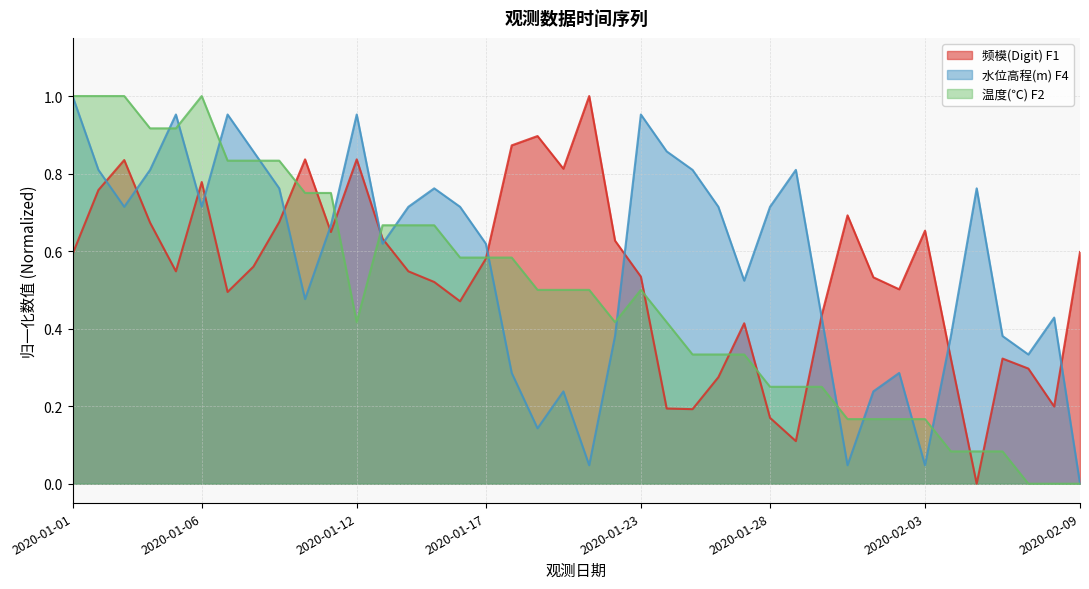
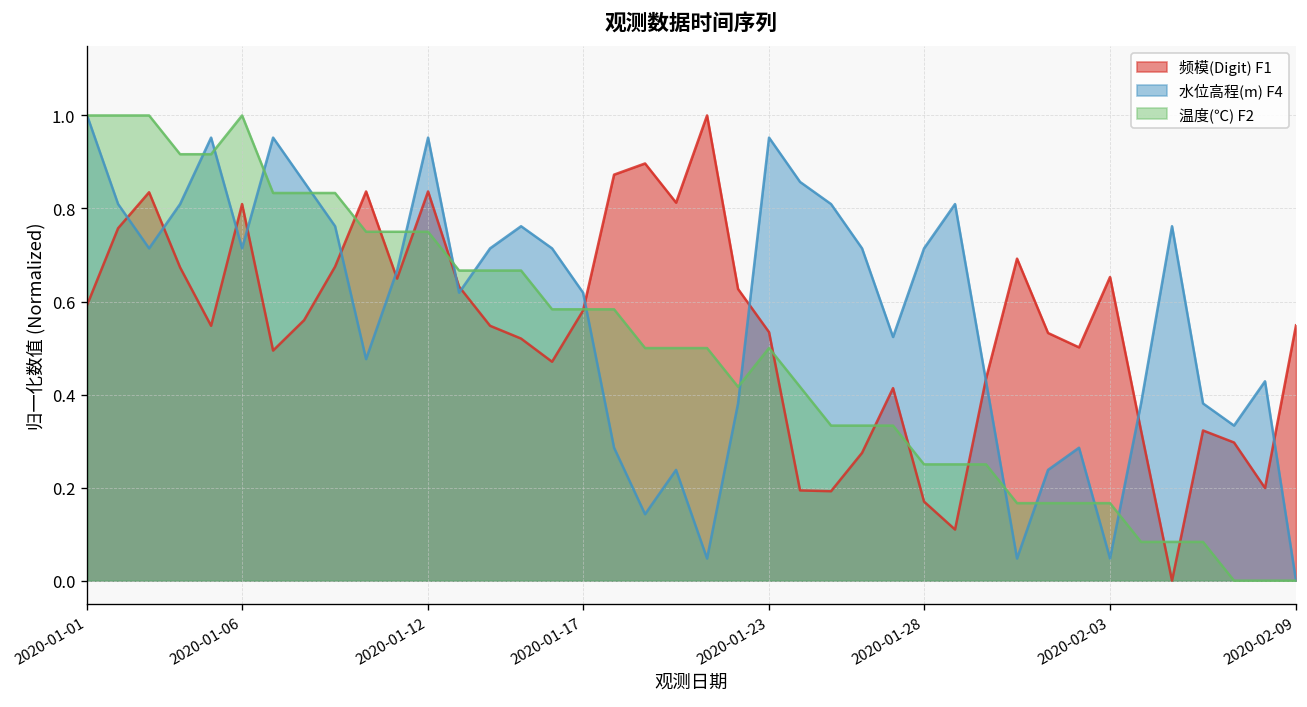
频模(Digit) F1, 2020-01-06: 0.78 -> 0.81
温度(℃) F2, 2020-01-12: 0.42 -> 0.75
频模(Digit) F1, 2020-02-09: 0.60 -> 0.55
